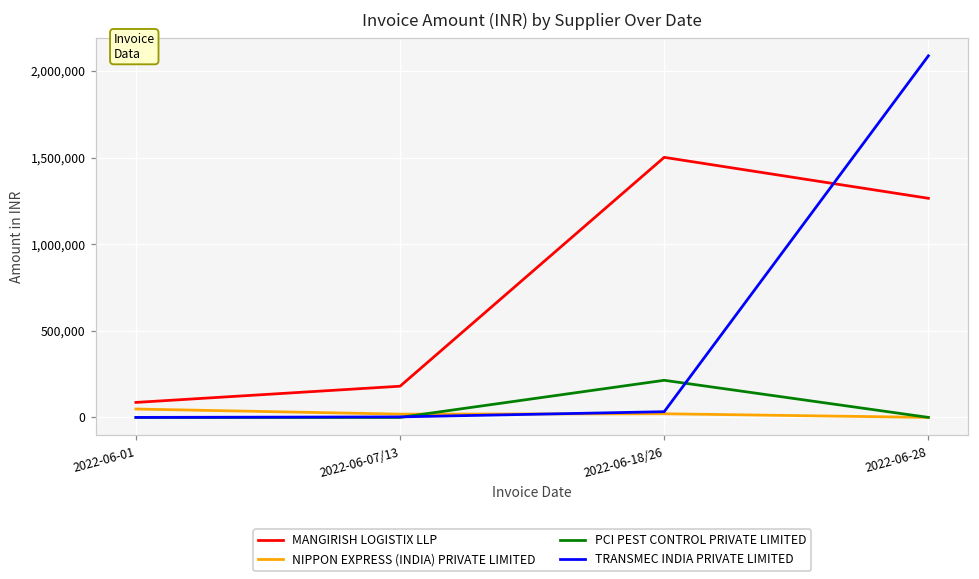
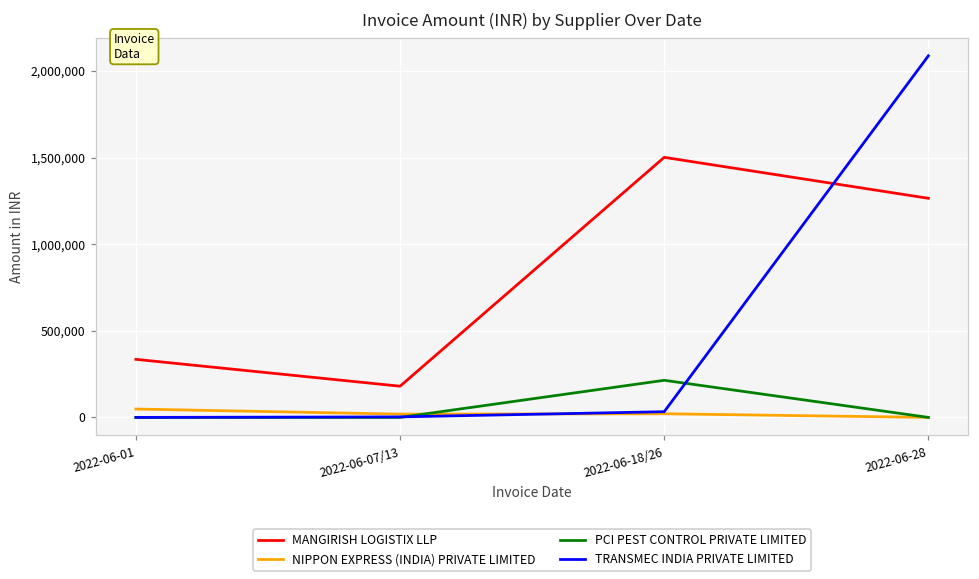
MANGIRISH LOGISTIX LLP, 2022-06-01: 90,000 -> 340,000
